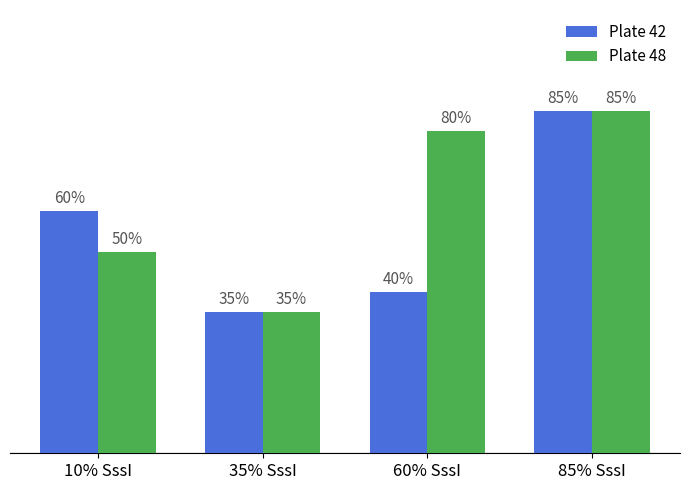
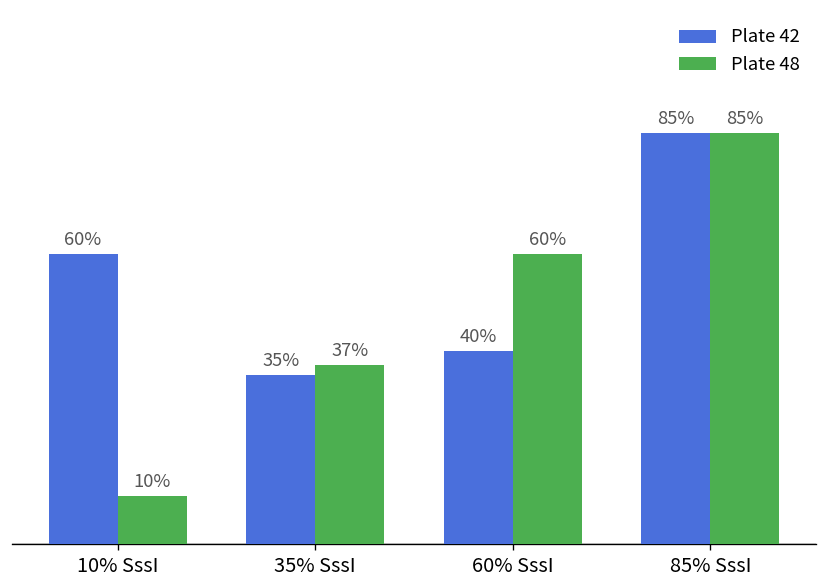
Plate 48, 10% SssI: 50% -> 10%
Plate 48, 35% SssI: 35% -> 37%
Plate 48, 60% SssI: 80% -> 60%
